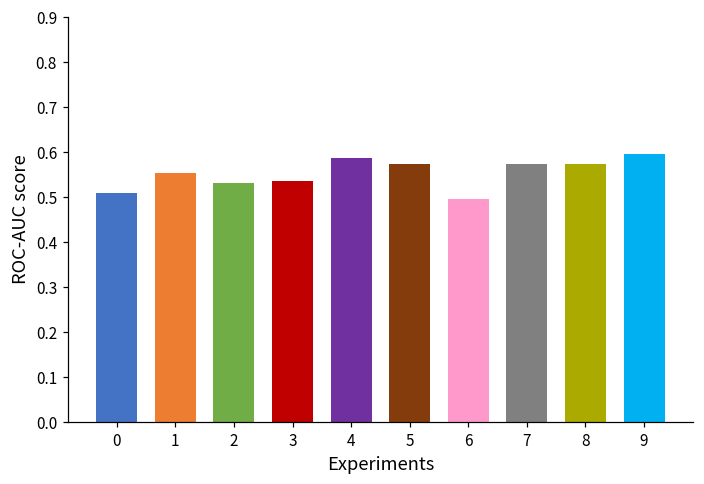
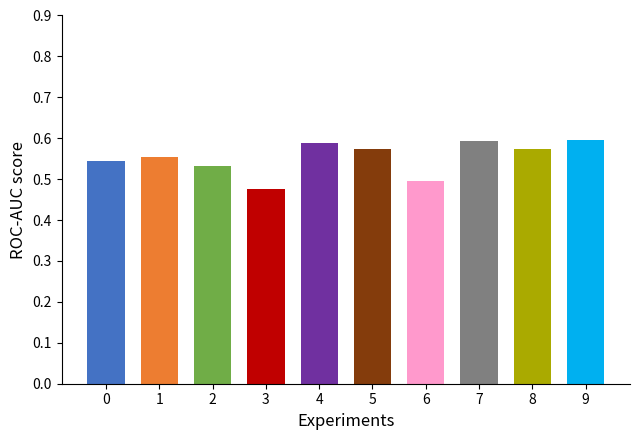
0: 0.51 -> 0.54
3: 0.54 -> 0.48
7: 0.57 -> 0.59
